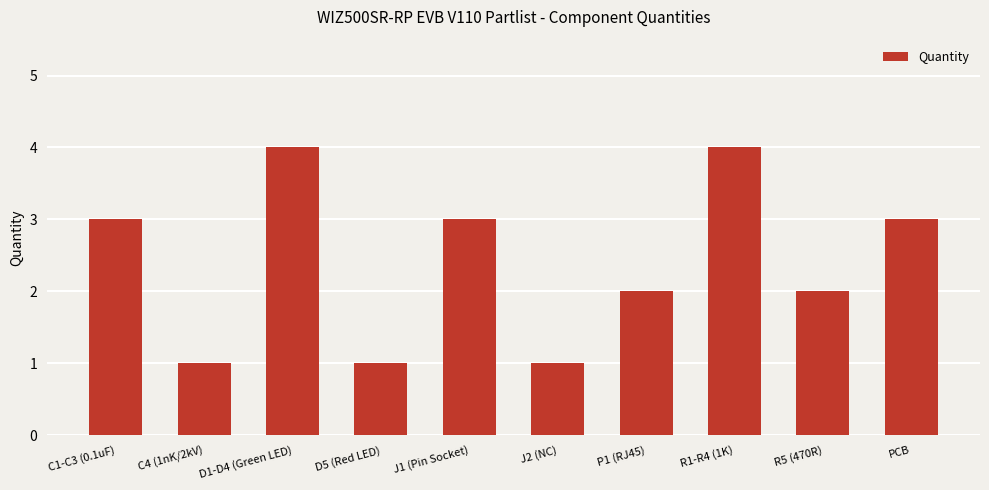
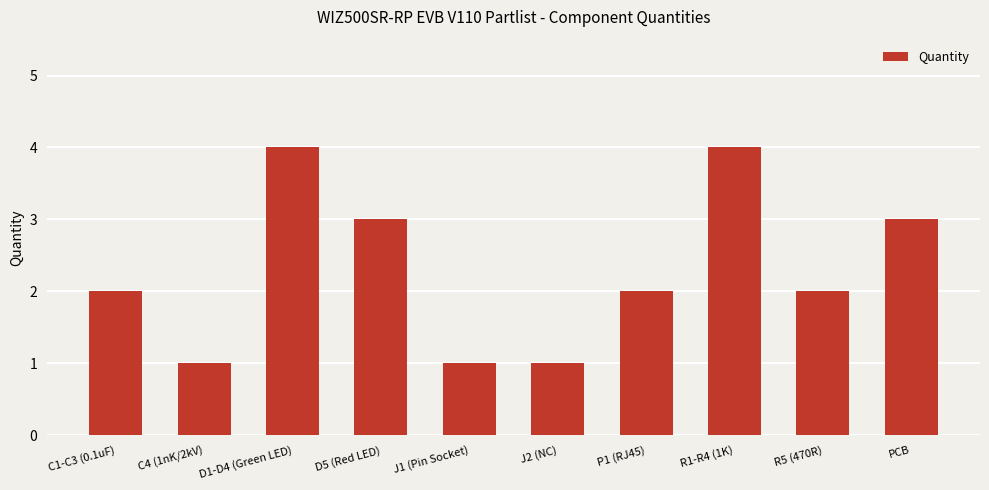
C1-C3 (0.1uF): 3 -> 2
D5 (Red LED): 1 -> 3
J1 (Pin Socket): 3 -> 1
